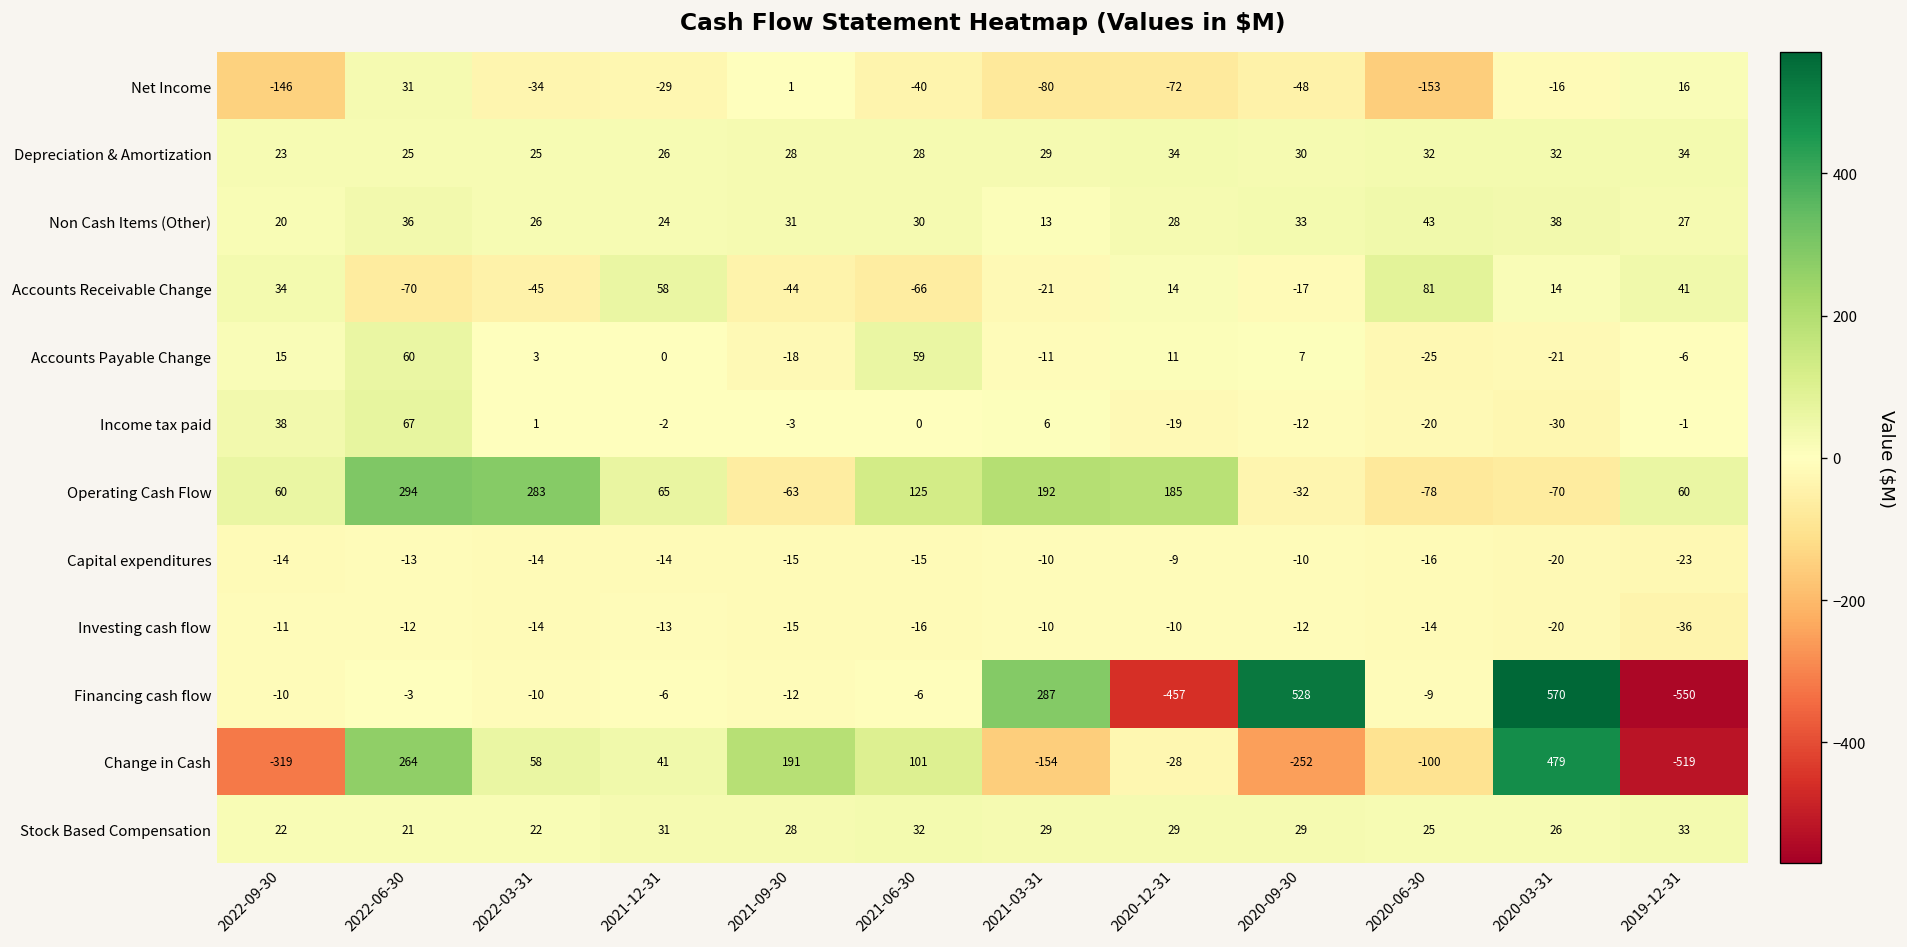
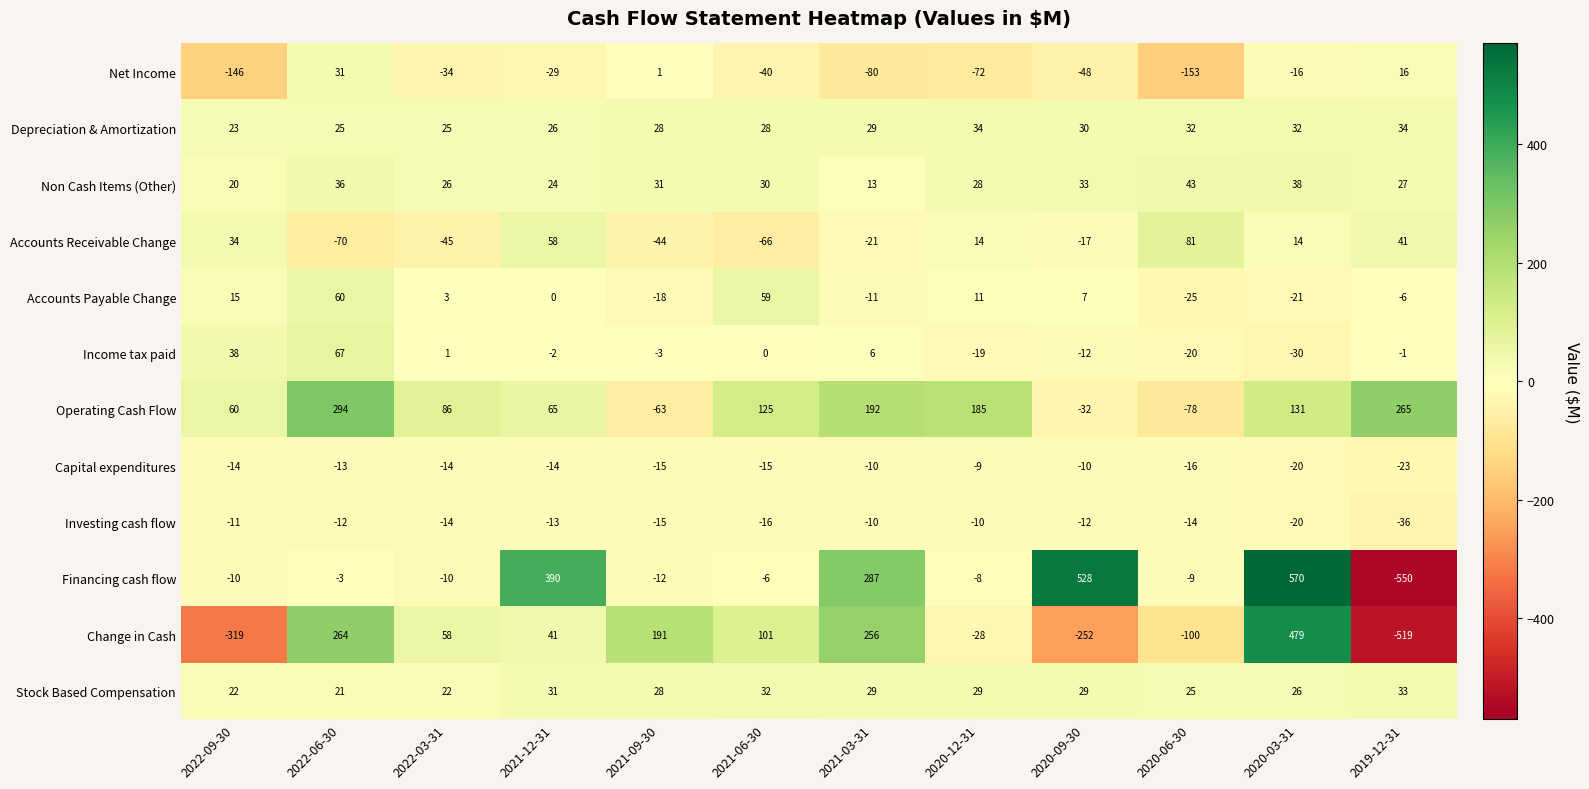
Operating Cash Flow, 2022-03-31: 283 -> 86
Operating Cash Flow, 2020-03-31: -70 -> 131
Operating Cash Flow, 2019-12-31: 60 -> 265
Financing cash flow, 2021-12-31: -6 -> 390
Financing cash flow, 2020-12-31: -457 -> -8
Change in Cash, 2021-03-31: -154 -> 256
